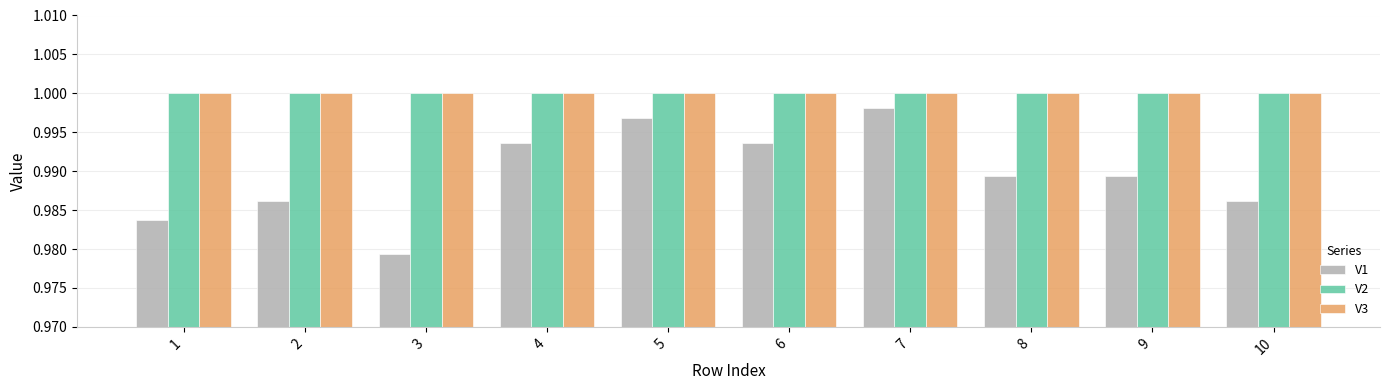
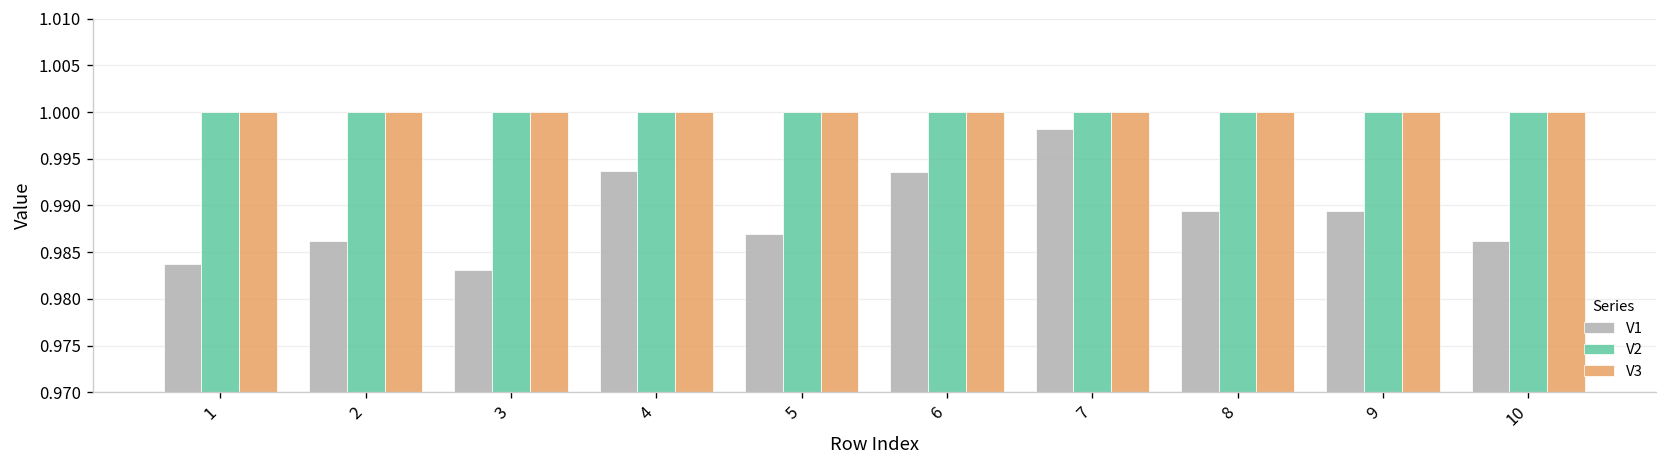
V1, 3: 0.979 -> 0.983
V1, 5: 0.997 -> 0.987
